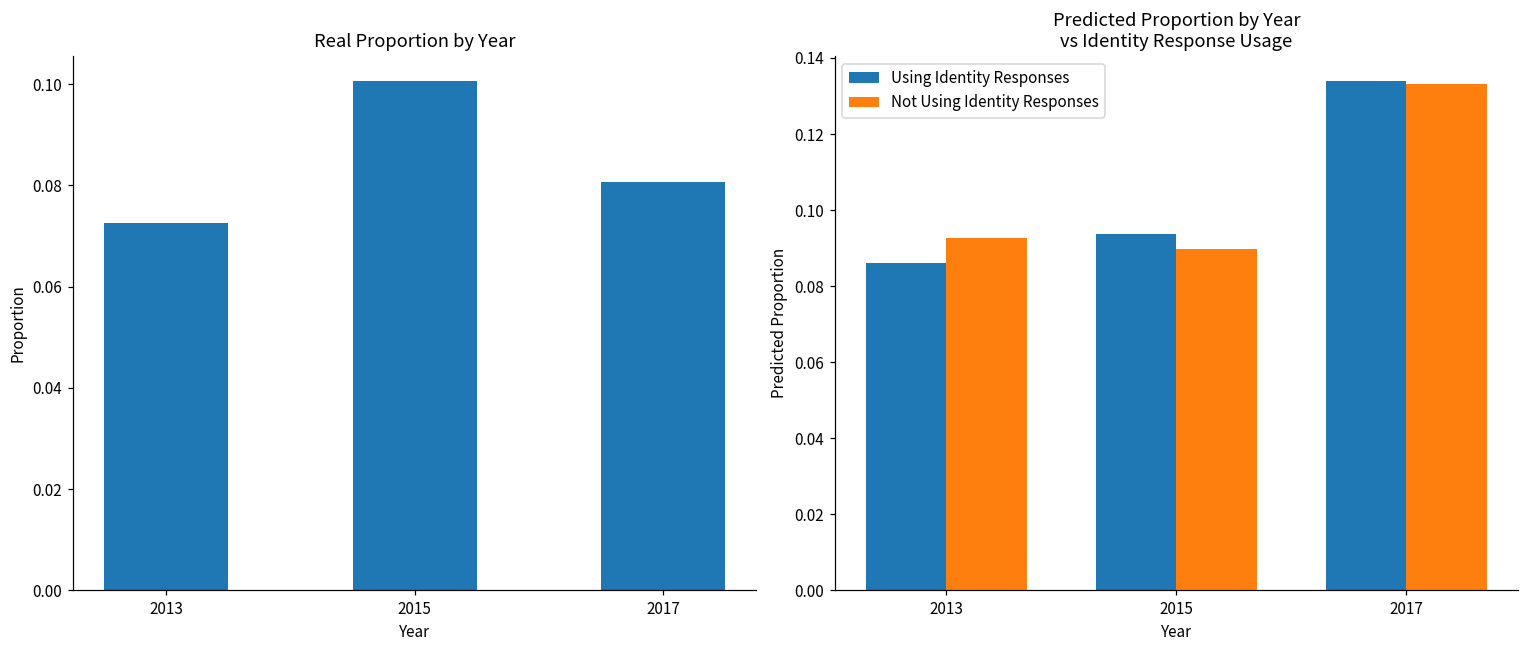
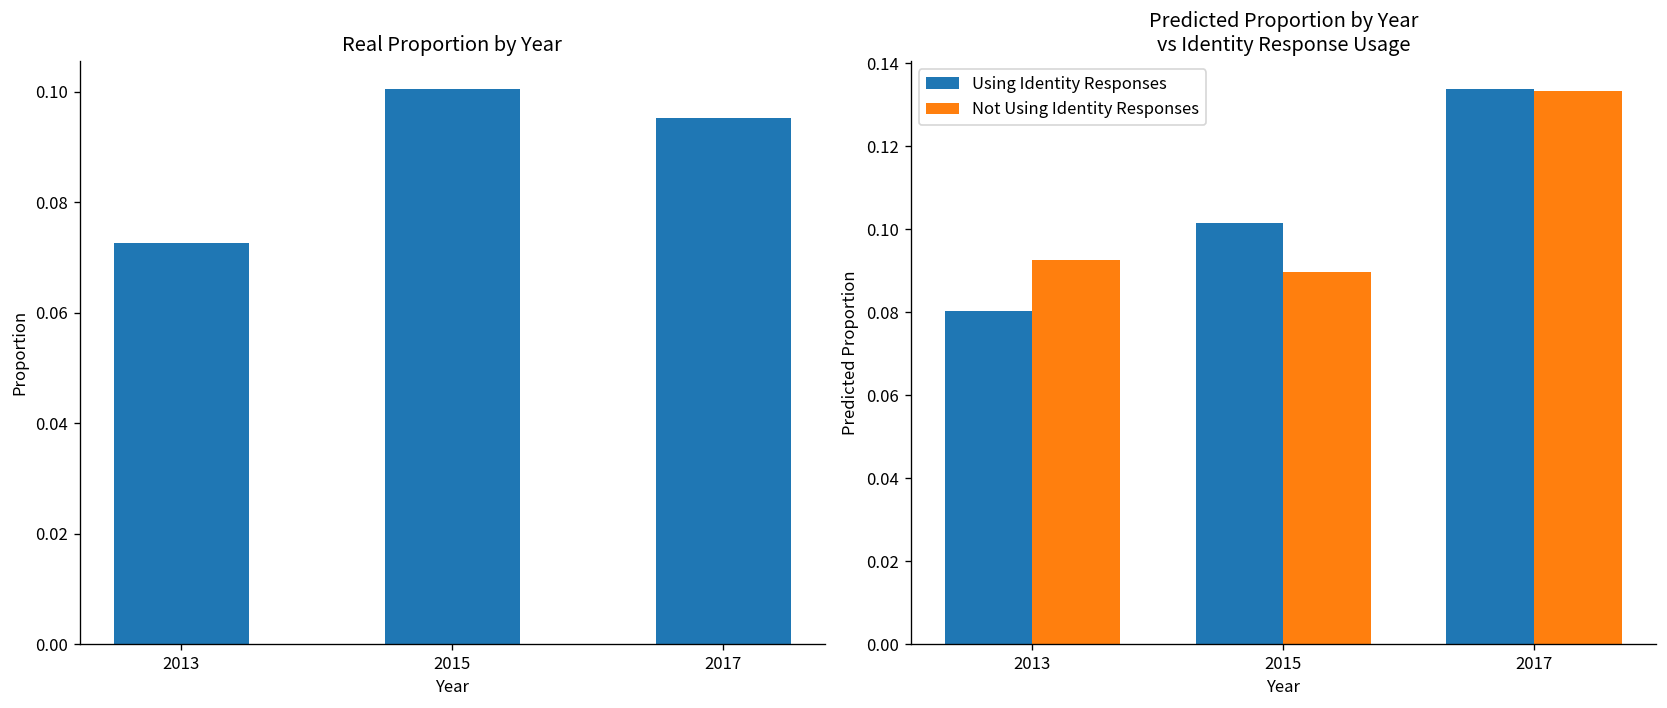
Real Proportion by Year, 2017: 0.081 -> 0.095
Predicted Proportion by Year vs Identity Response Usage, Using Identity Responses, 2013: 0.086 -> 0.080
Predicted Proportion by Year vs Identity Response Usage, Using Identity Responses, 2015: 0.094 -> 0.101
